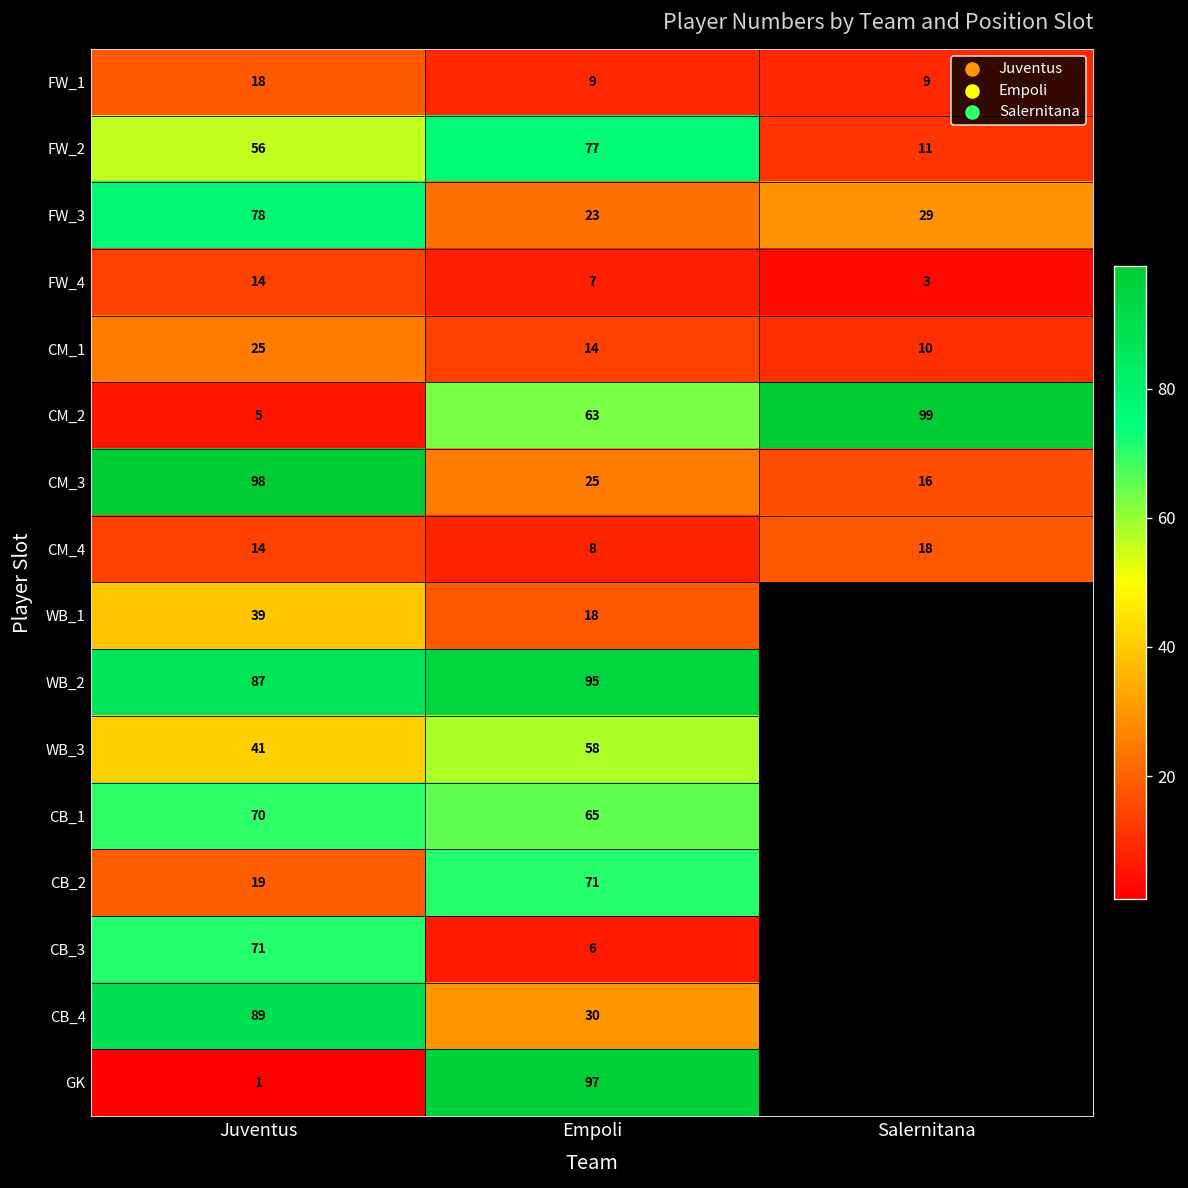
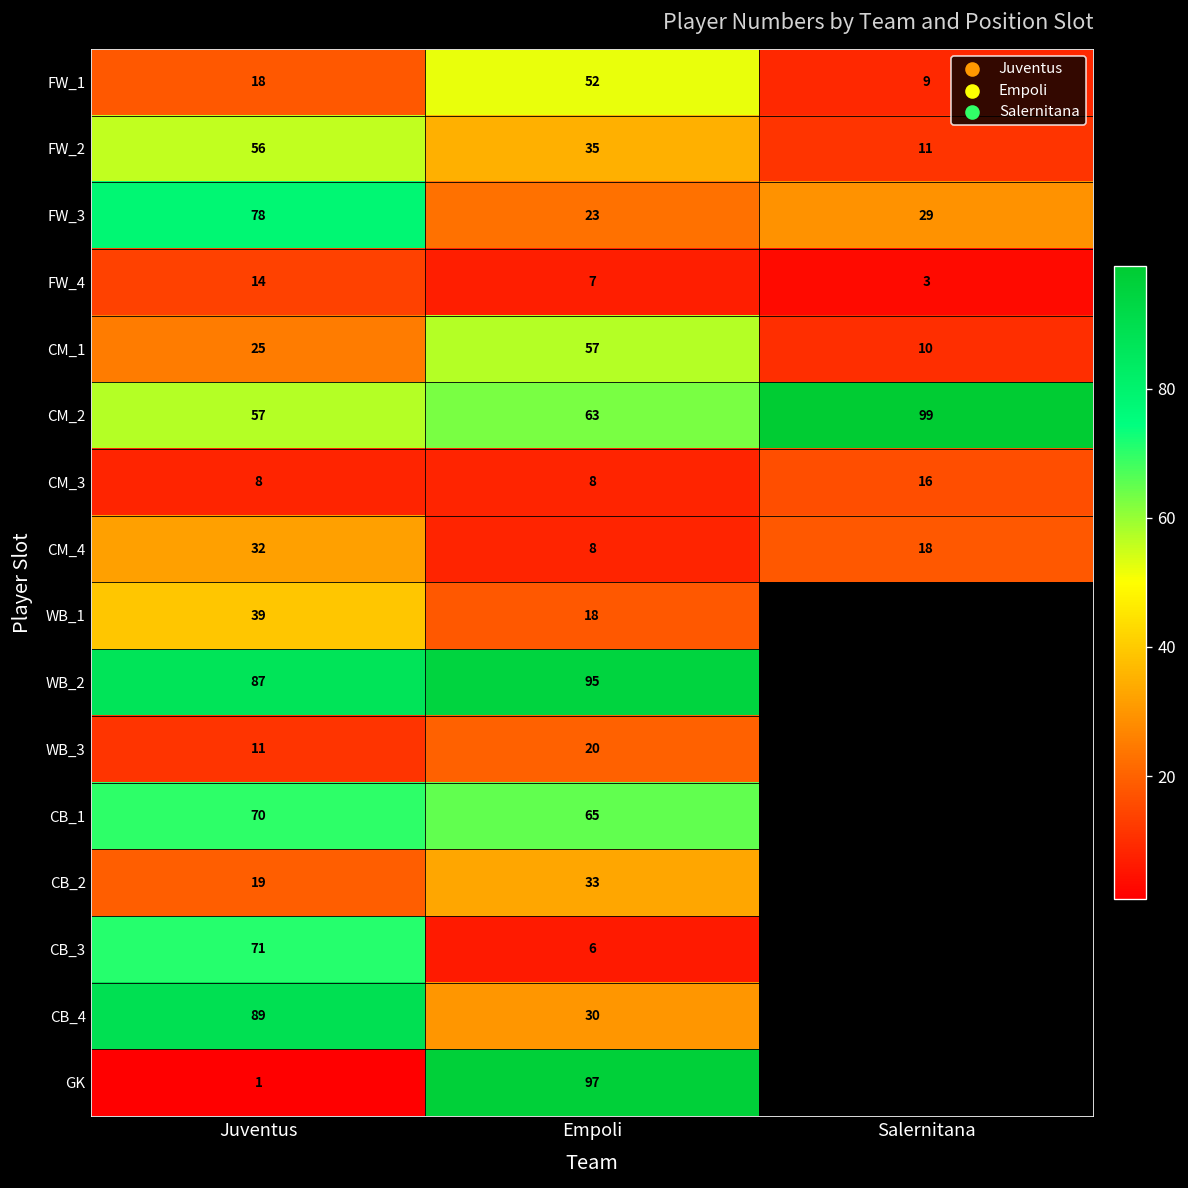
FW_1, Empoli: 9 -> 52
FW_2, Empoli: 77 -> 35
CM_1, Empoli: 14 -> 57
CM_2, Juventus: 5 -> 57
CM_3, Juventus: 98 -> 8
CM_3, Empoli: 25 -> 8
CM_4, Juventus: 14 -> 32
WB_3, Juventus: 41 -> 11
WB_3, Empoli: 58 -> 20
CB_2, Empoli: 71 -> 33
